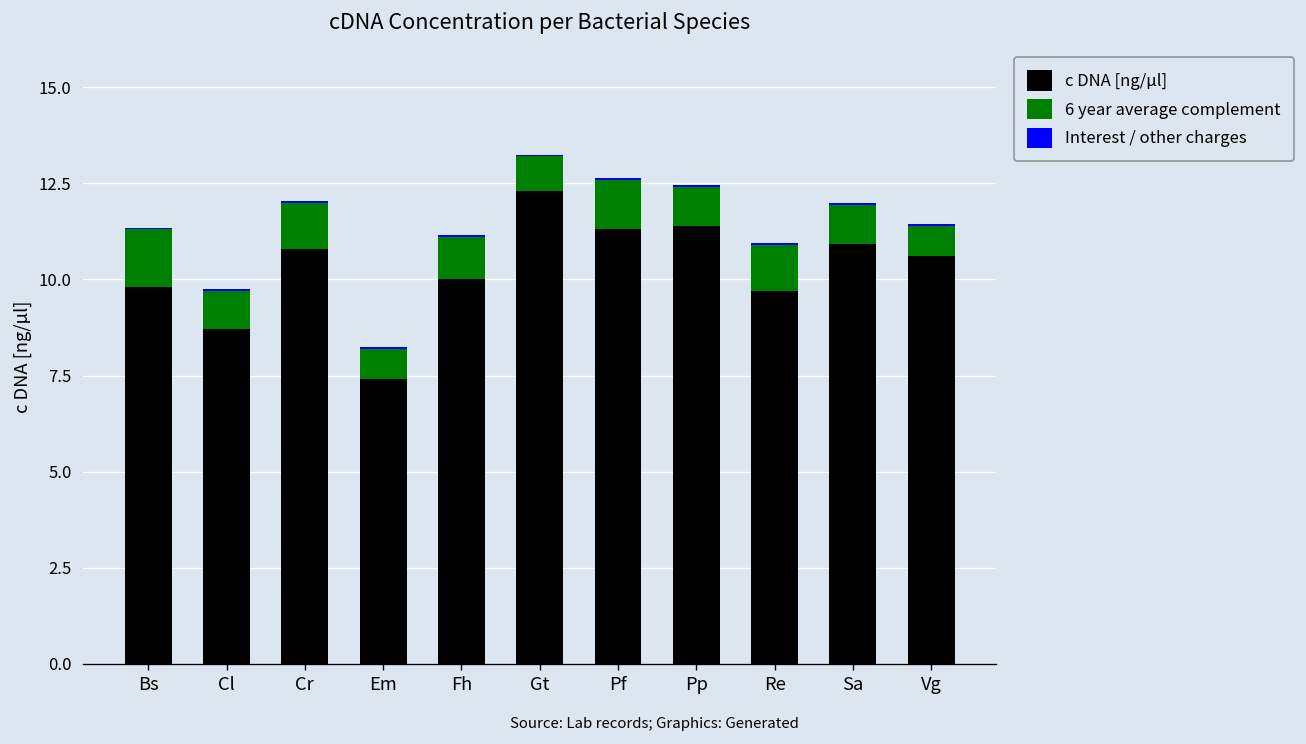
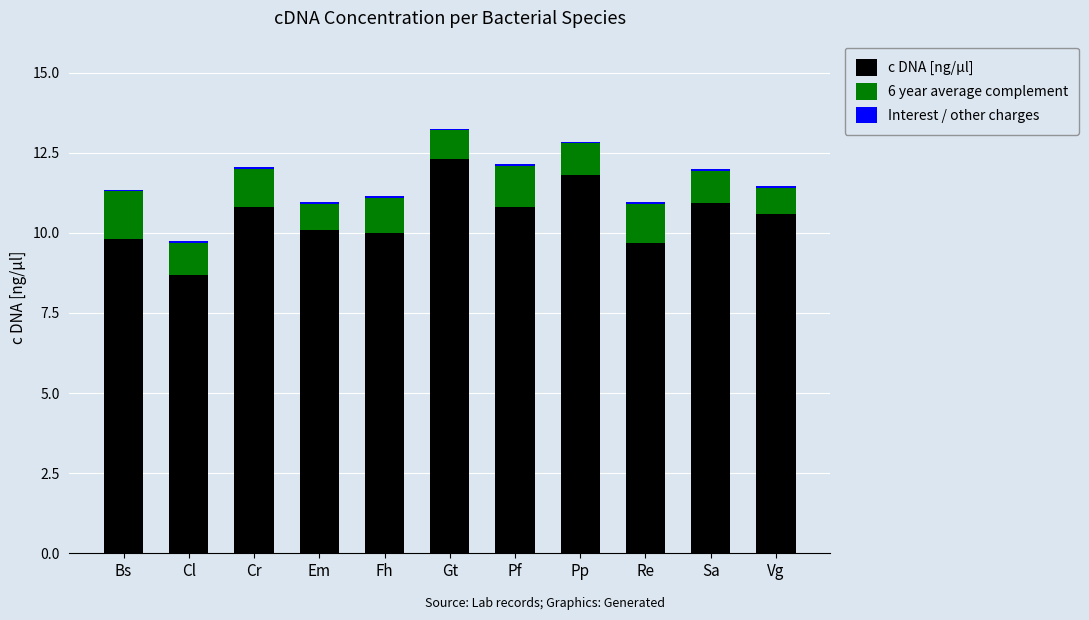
c DNA [ng/µl], Em: 7.4 -> 10.1
c DNA [ng/µl], Pf: 11.3 -> 10.8
c DNA [ng/µl], Pp: 11.4 -> 11.8
